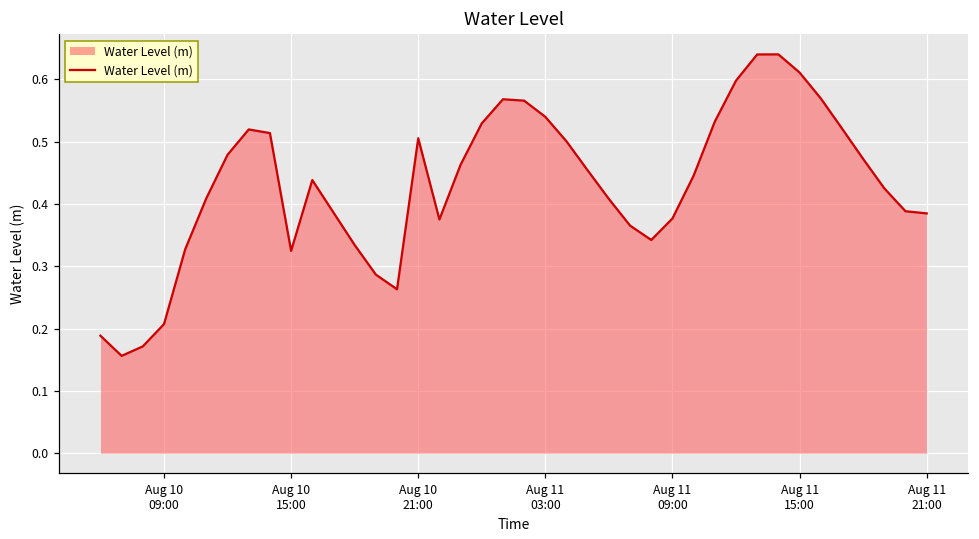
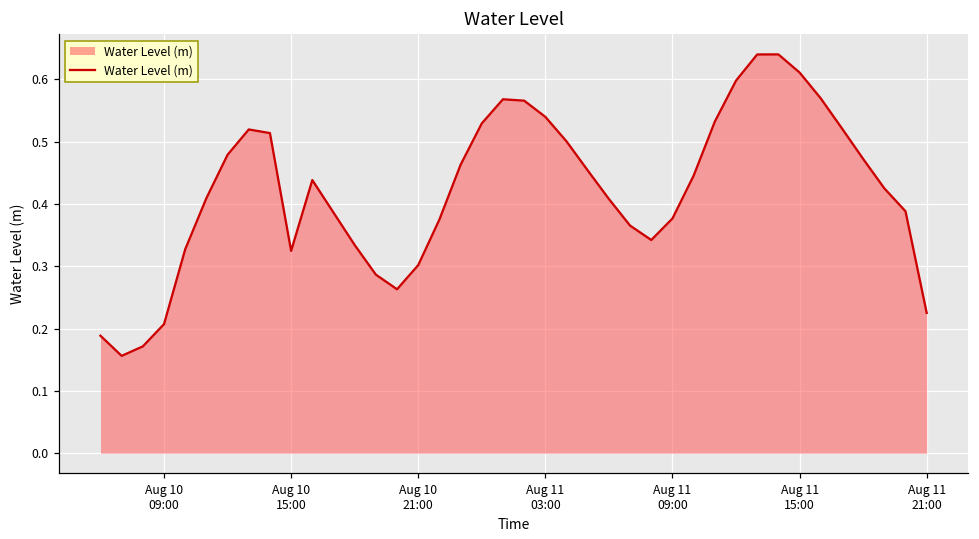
Aug 10 21:00: 0.51 -> 0.30
Aug 11 21:00: 0.38 -> 0.23
